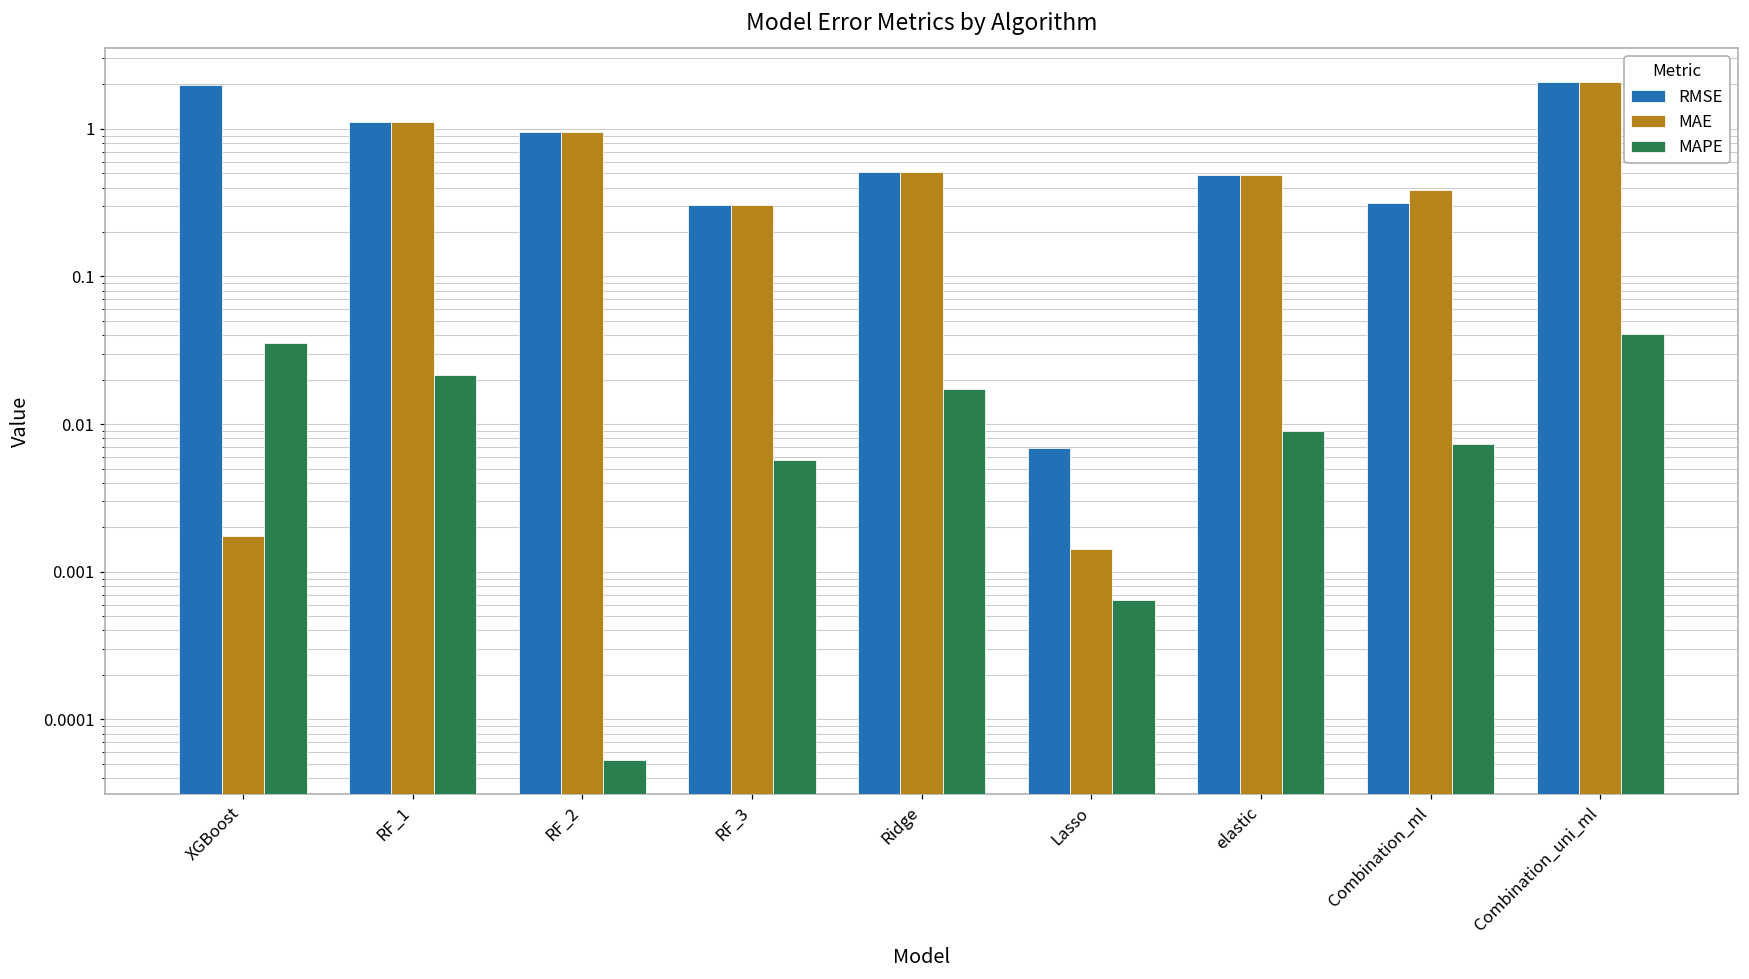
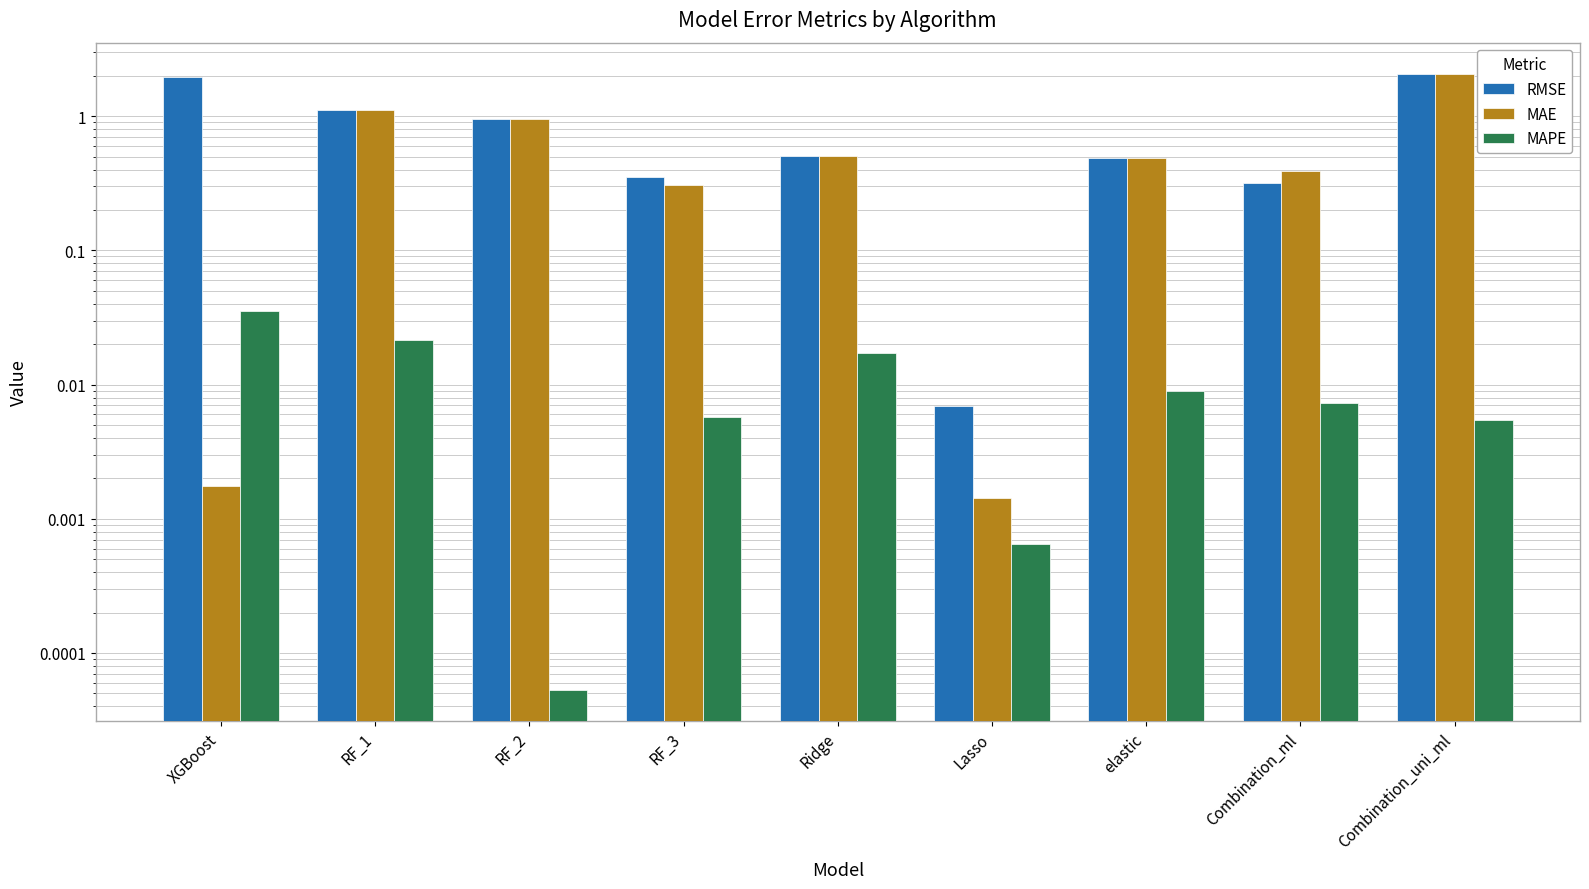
RMSE, RF_3: 0.30 -> 0.35
MAPE, Combination_uni_ml: 0.040 -> 0.0055
